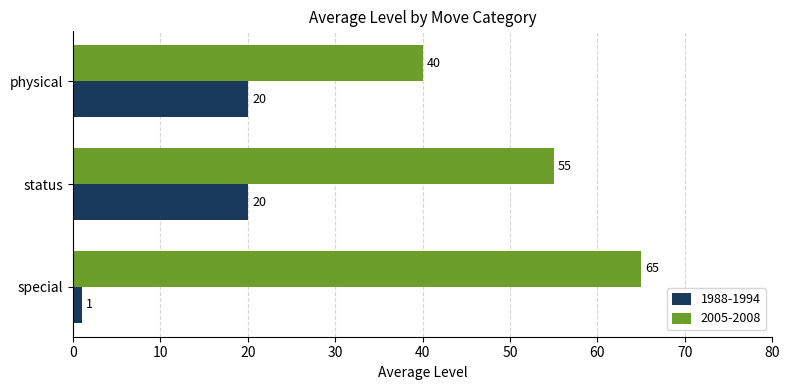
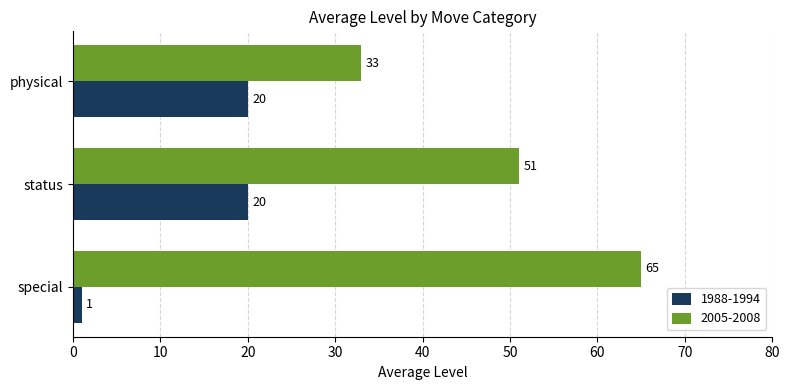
2005-2008, physical: 40 -> 33
2005-2008, status: 55 -> 51
